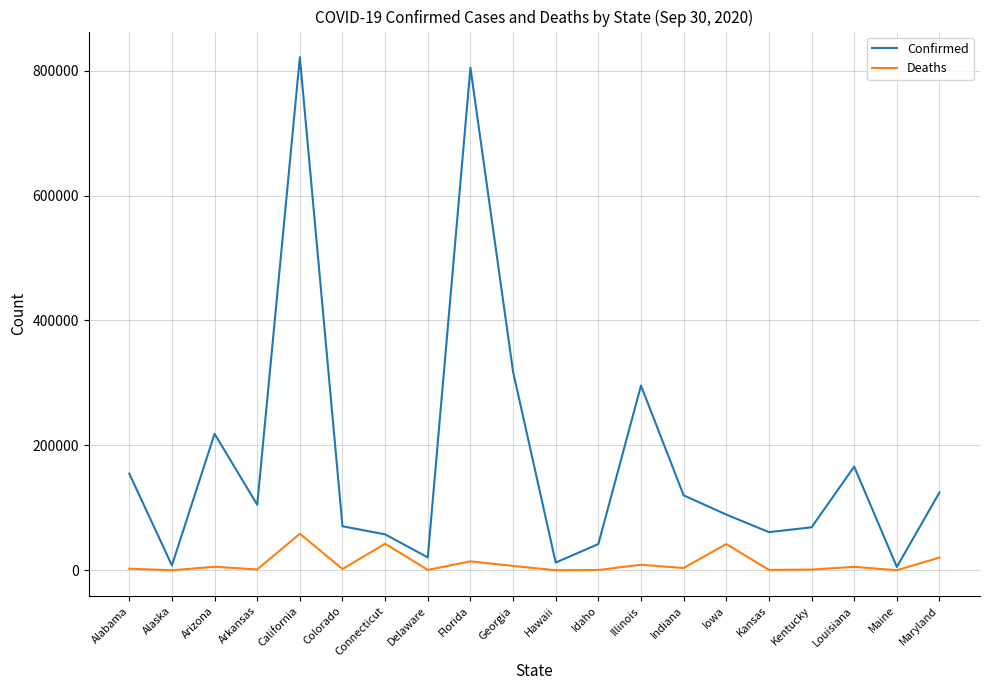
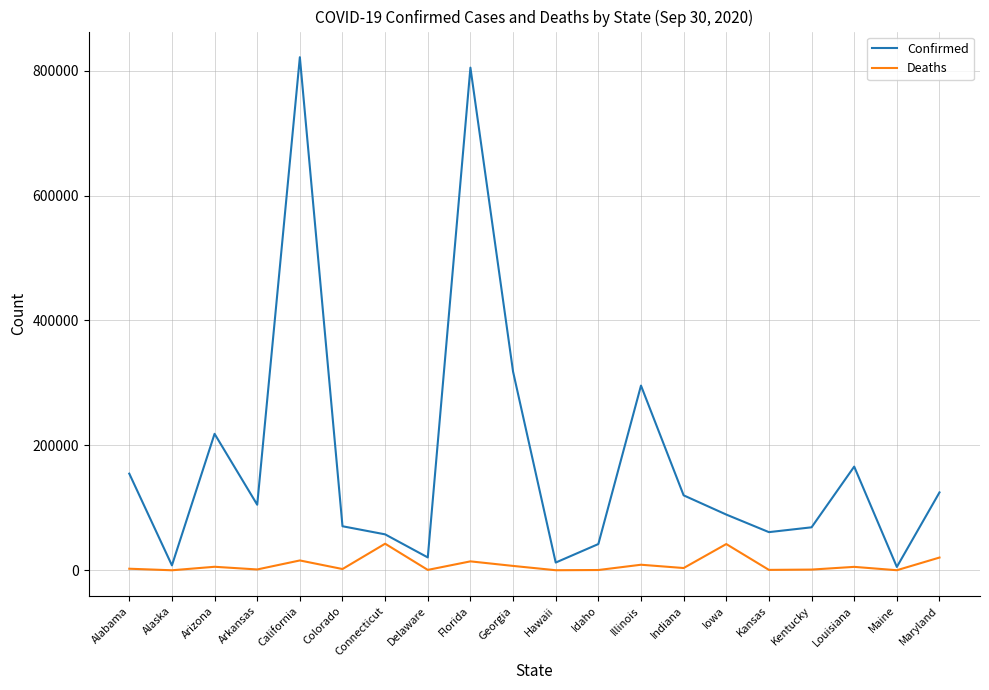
Deaths, California: 60000 -> 20000
